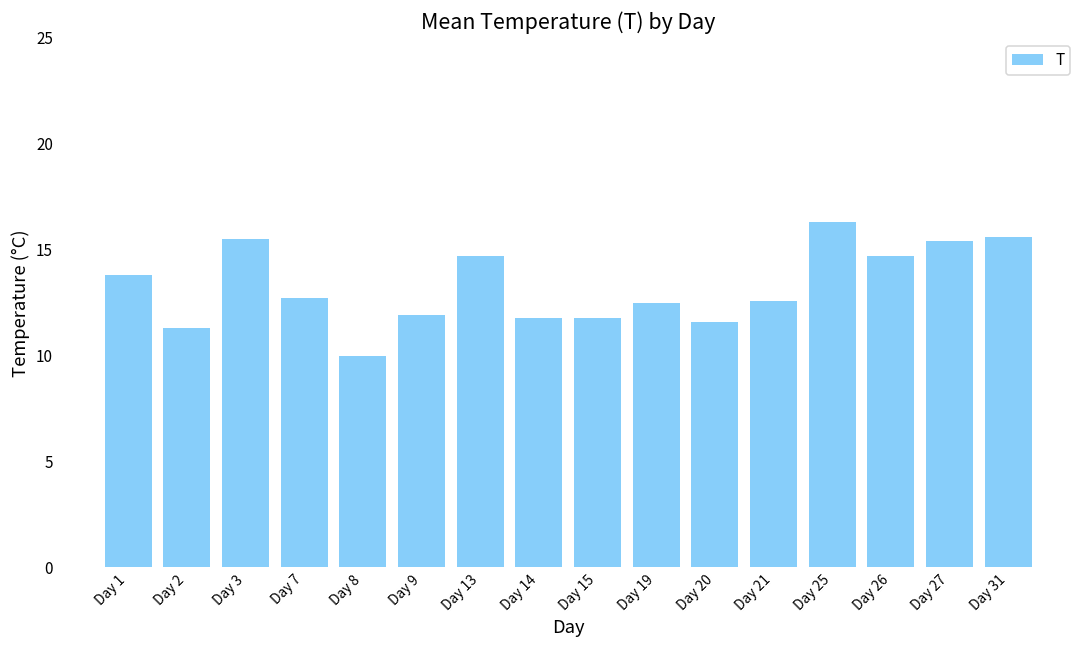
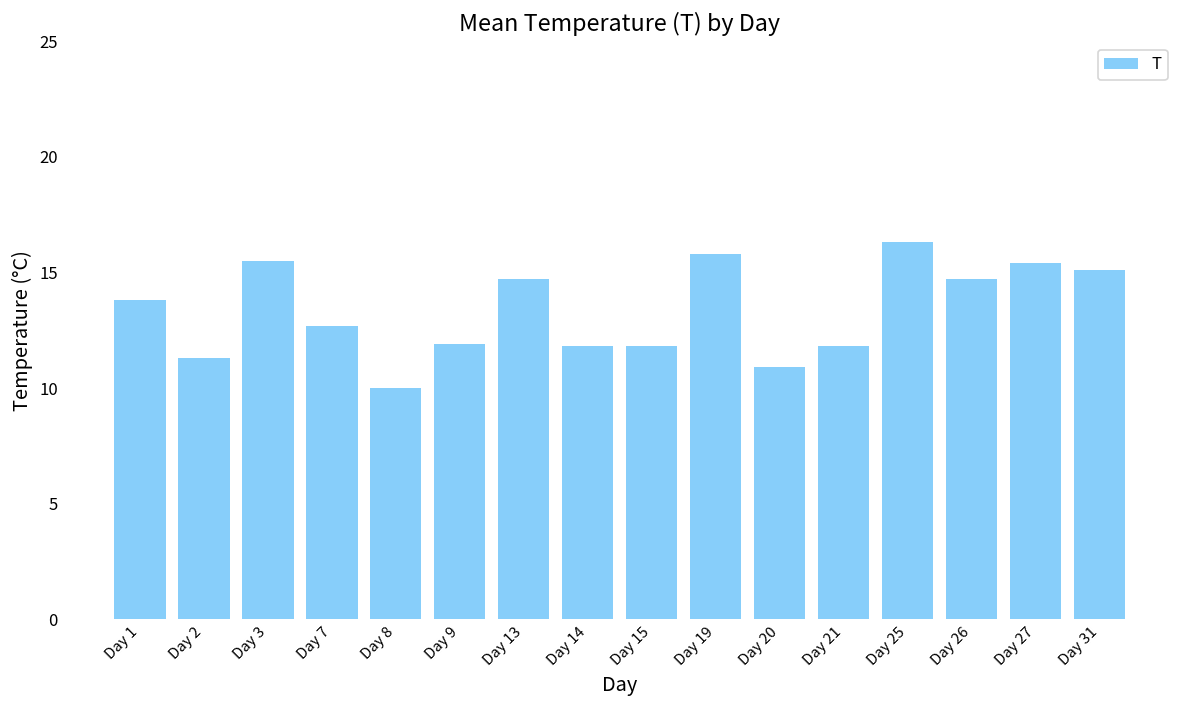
Day 19: 12.5 -> 15.8
Day 20: 11.6 -> 10.9
Day 21: 12.6 -> 11.8
Day 31: 15.6 -> 15.1
